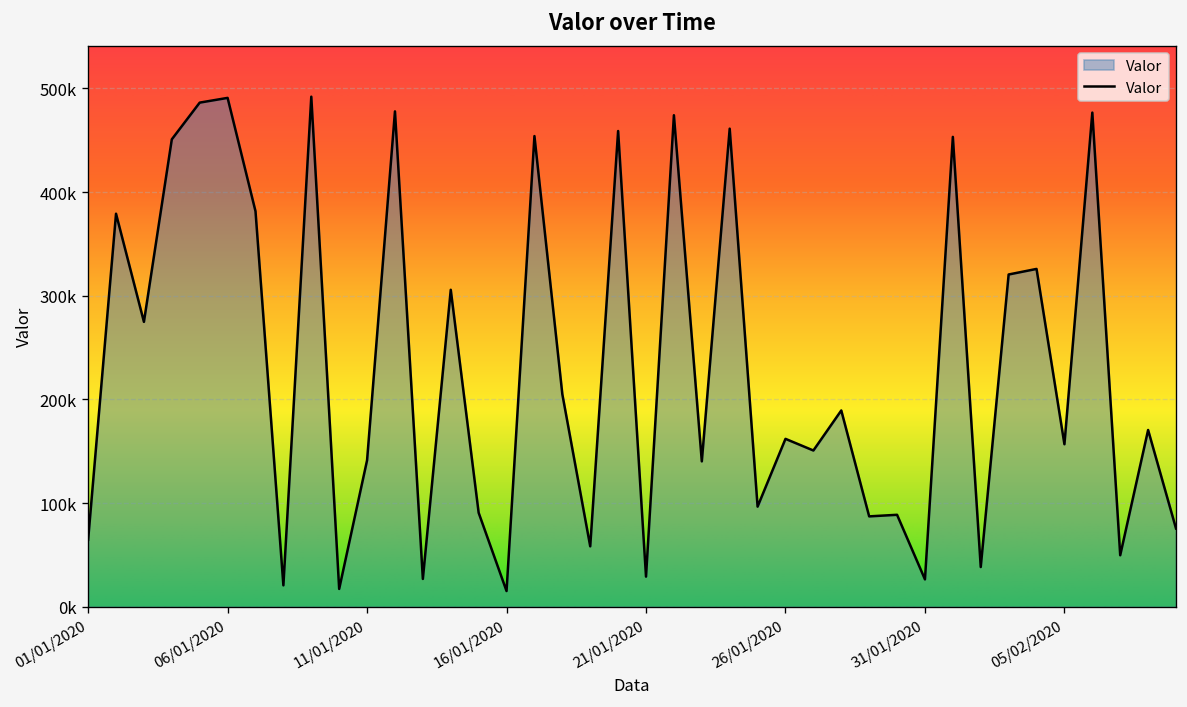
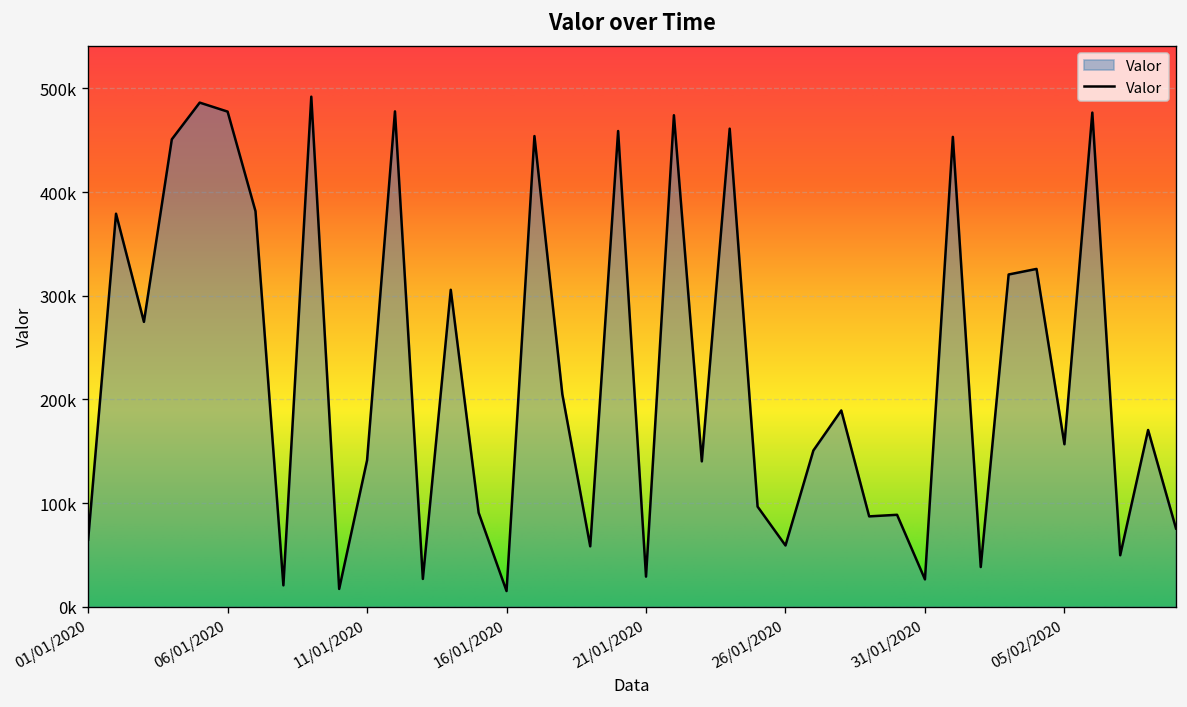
06/01/2020: 490000 -> 480000
26/01/2020: 160000 -> 60000
